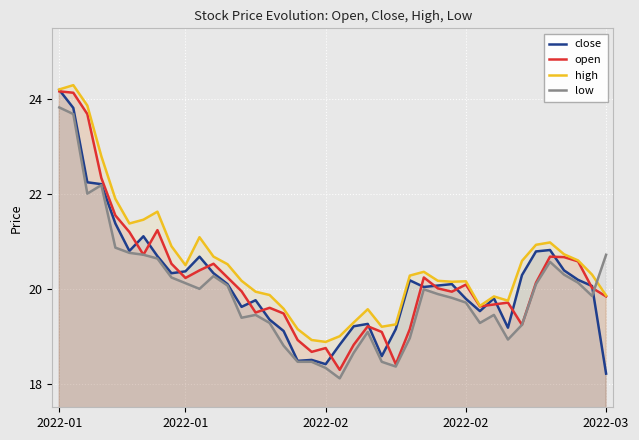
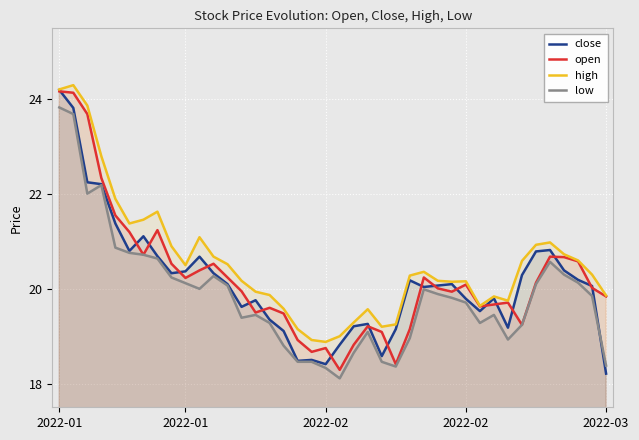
low, 2022-03: 20.7 -> 18.4
